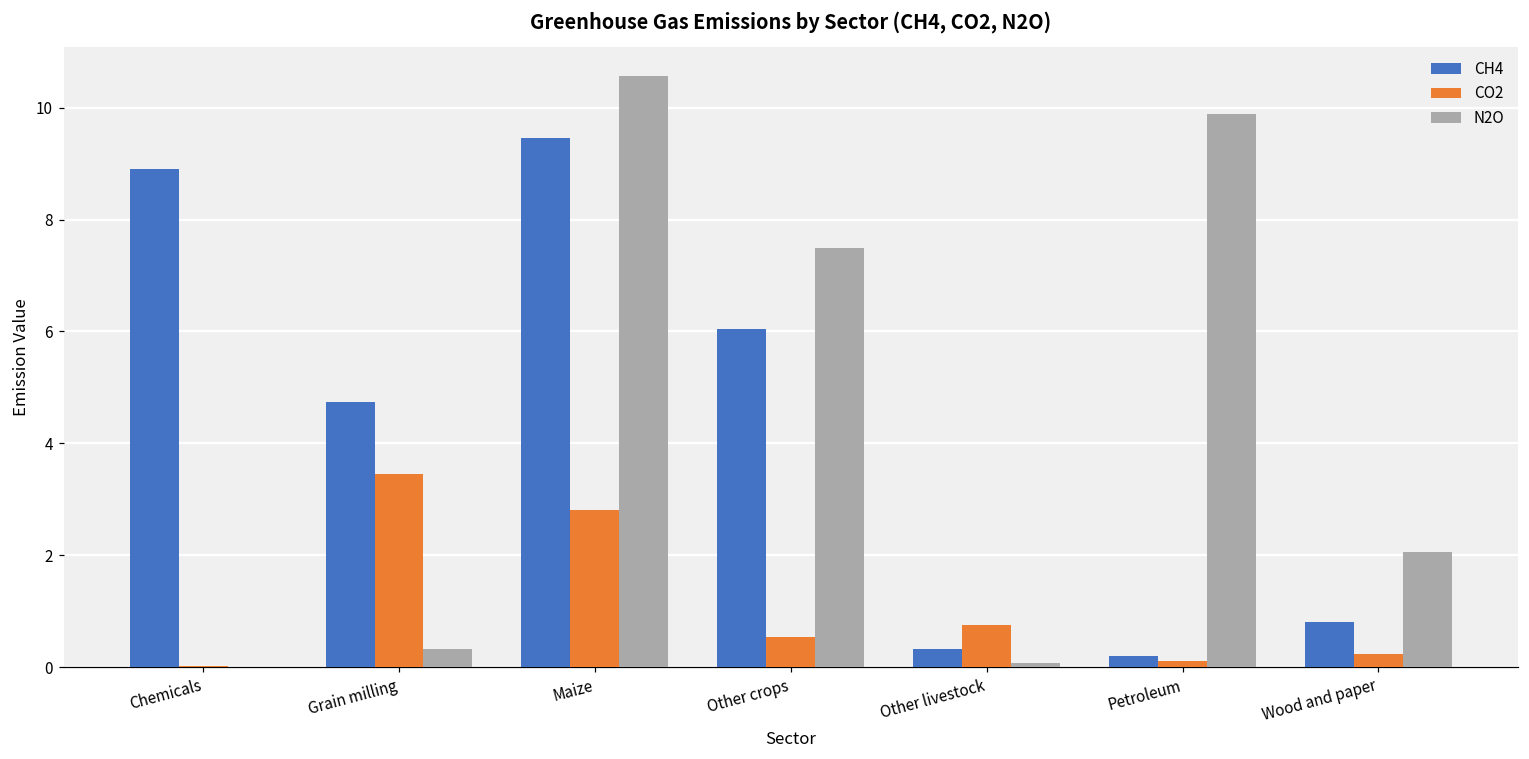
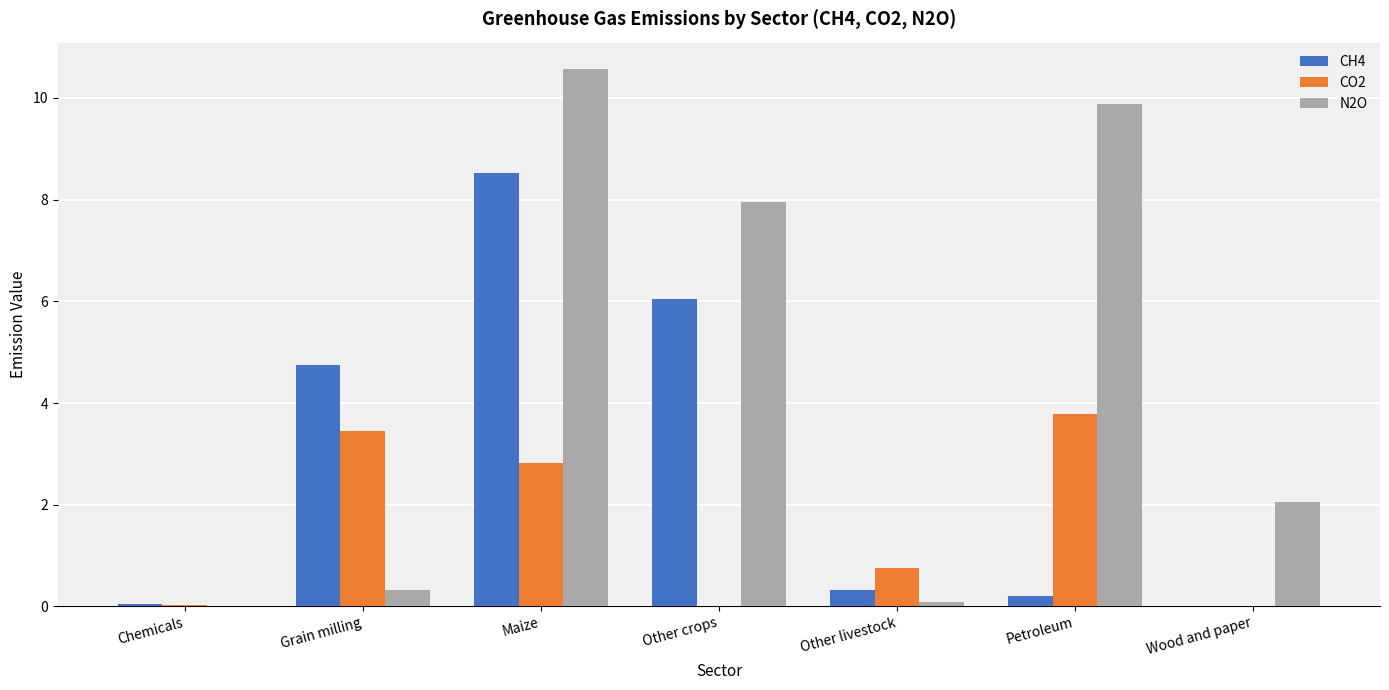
CH4, Chemicals: 8.9 -> 0.0
CH4, Maize: 9.5 -> 8.5
CO2, Other crops: 0.5 -> 0.0
N2O, Other crops: 7.5 -> 8.0
CO2, Petroleum: 0.1 -> 3.8
CH4, Wood and paper: 0.8 -> 0.0
CO2, Wood and paper: 0.2 -> 0.0
